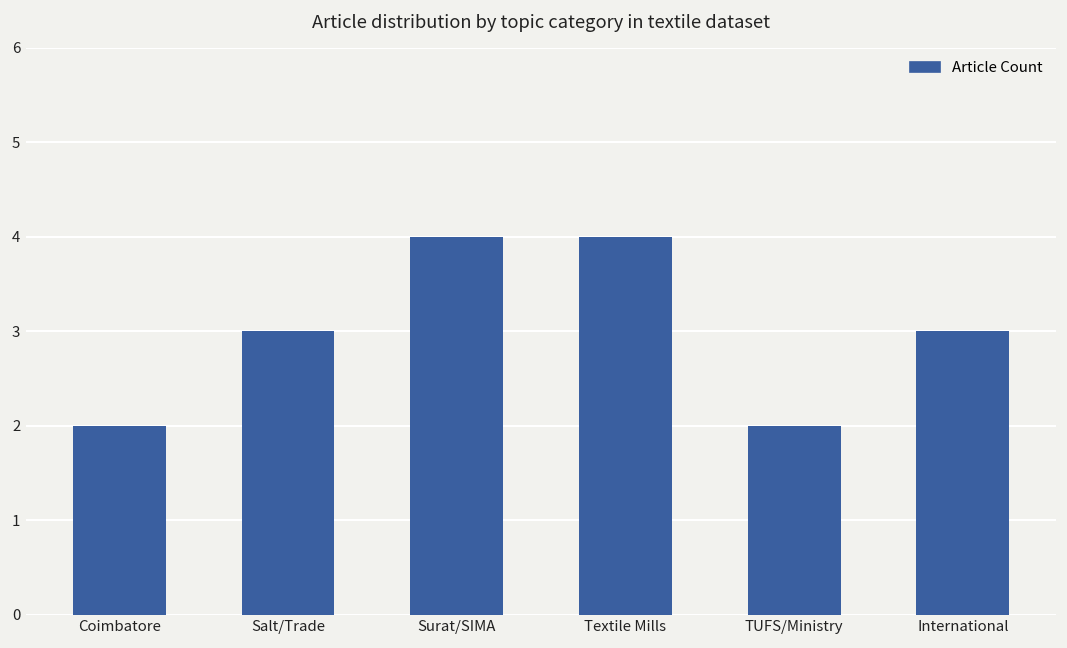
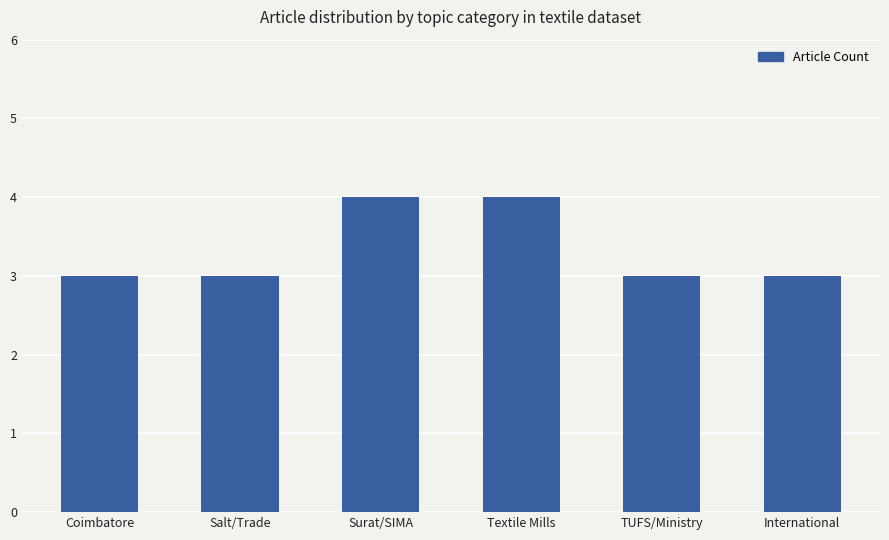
Coimbatore: 2 -> 3
TUFS/Ministry: 2 -> 3
